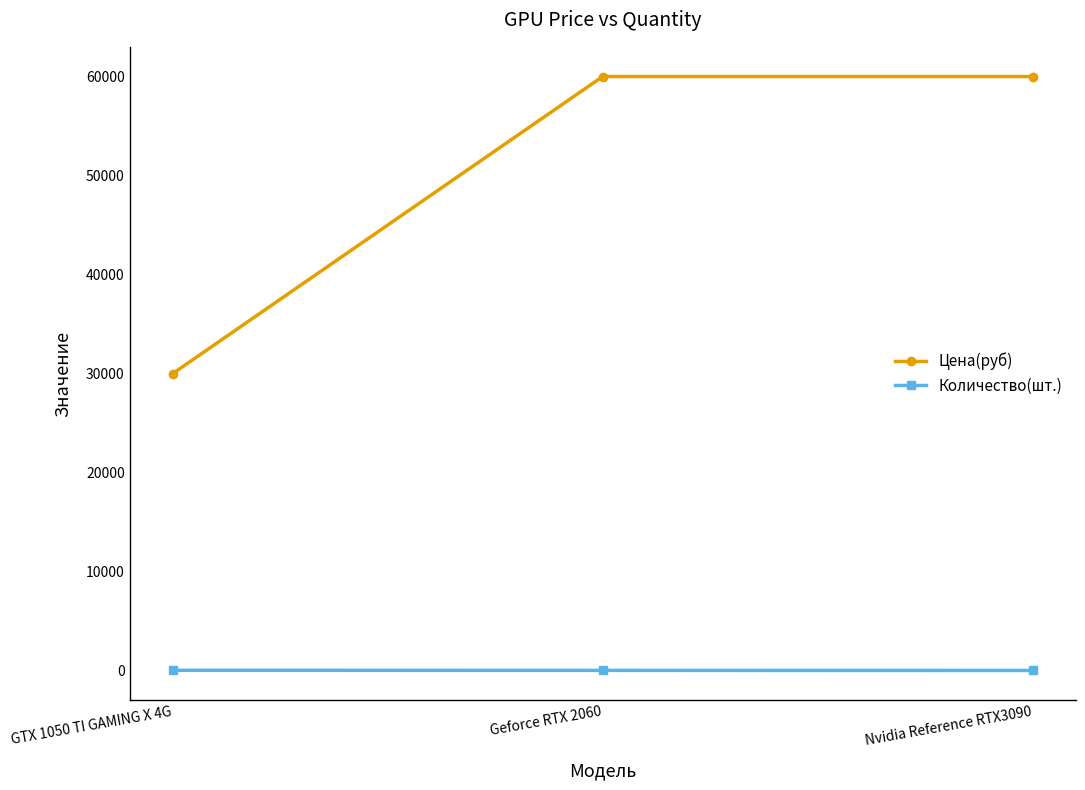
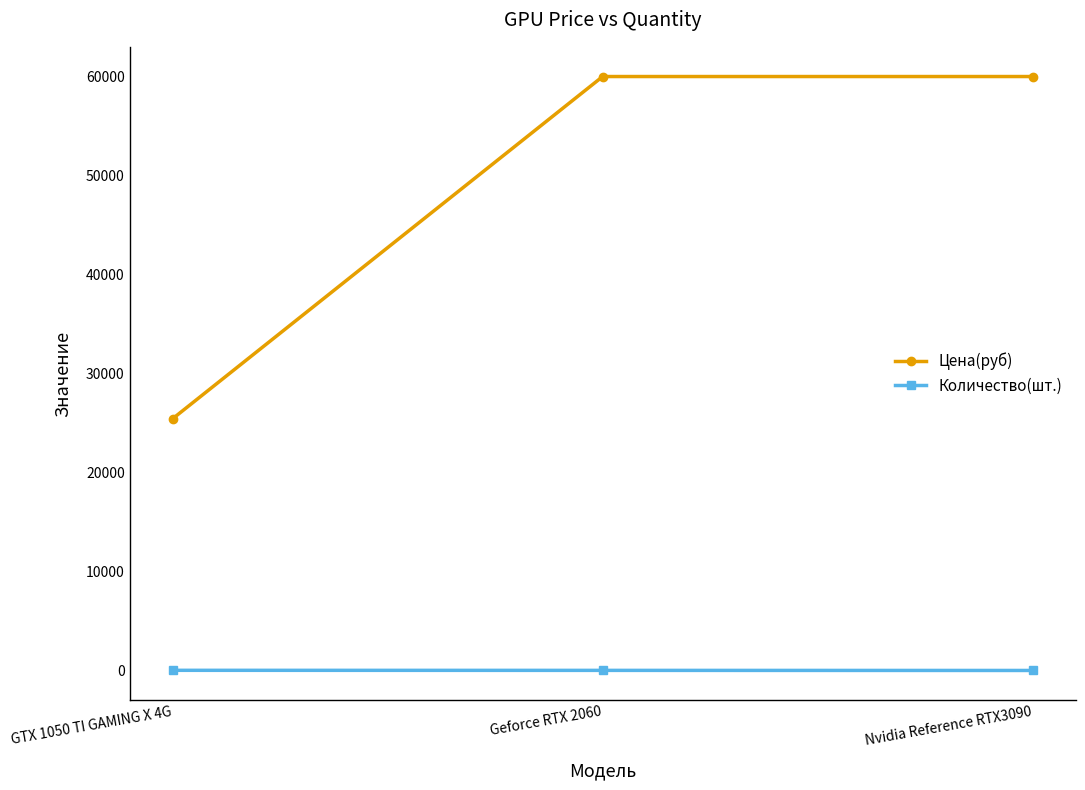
Цена(руб), GTX 1050 TI GAMING X 4G: 30000 -> 25000
